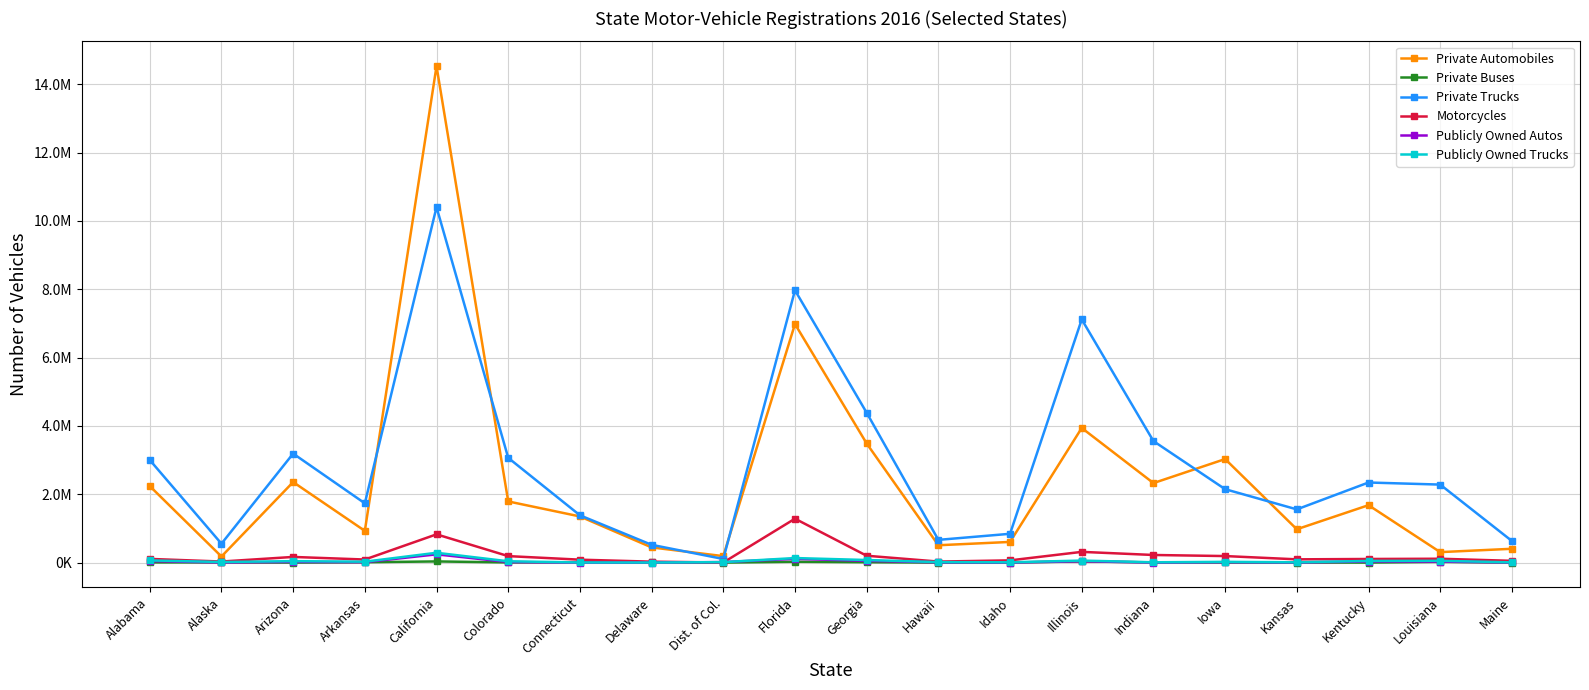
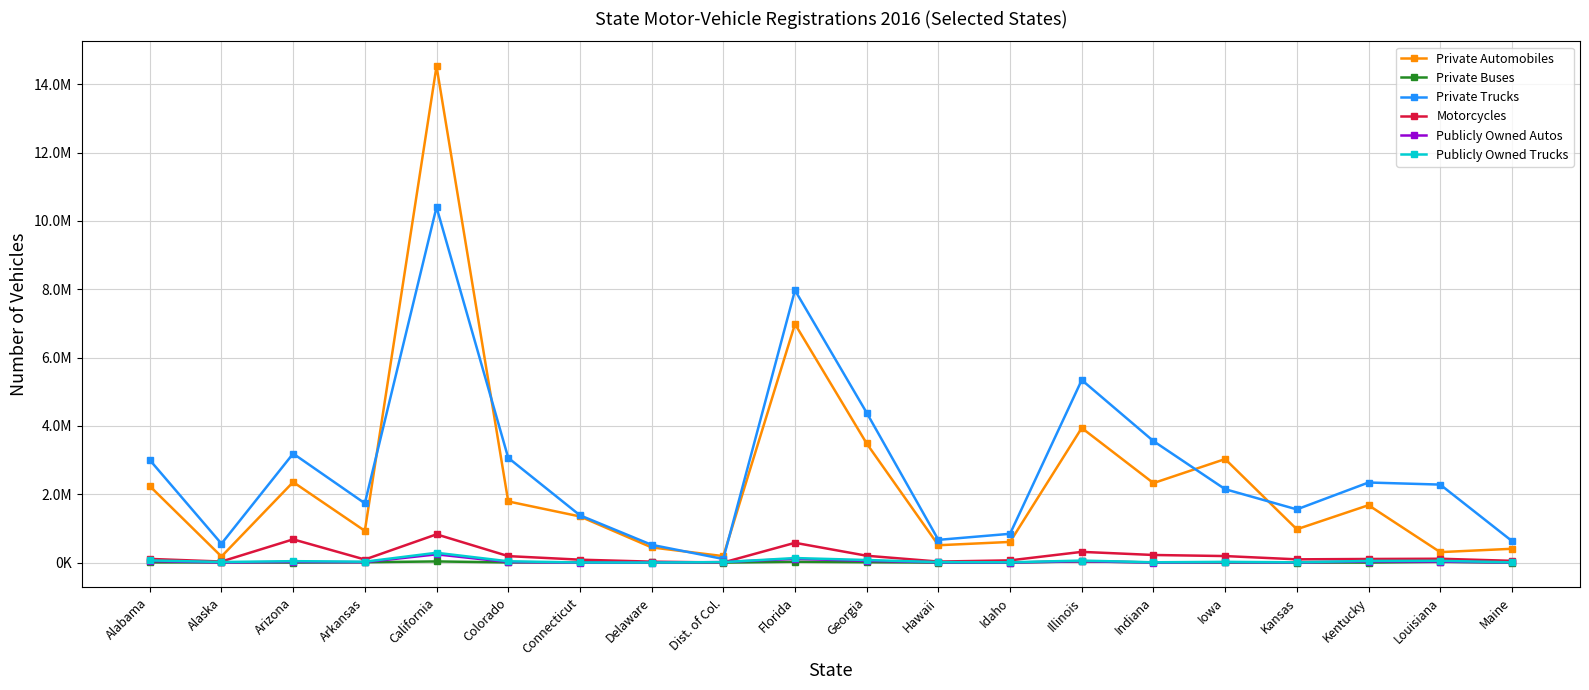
Motorcycles, Arizona: 200000 -> 700000
Motorcycles, Florida: 1300000 -> 600000
Private Trucks, Illinois: 7100000 -> 5300000
